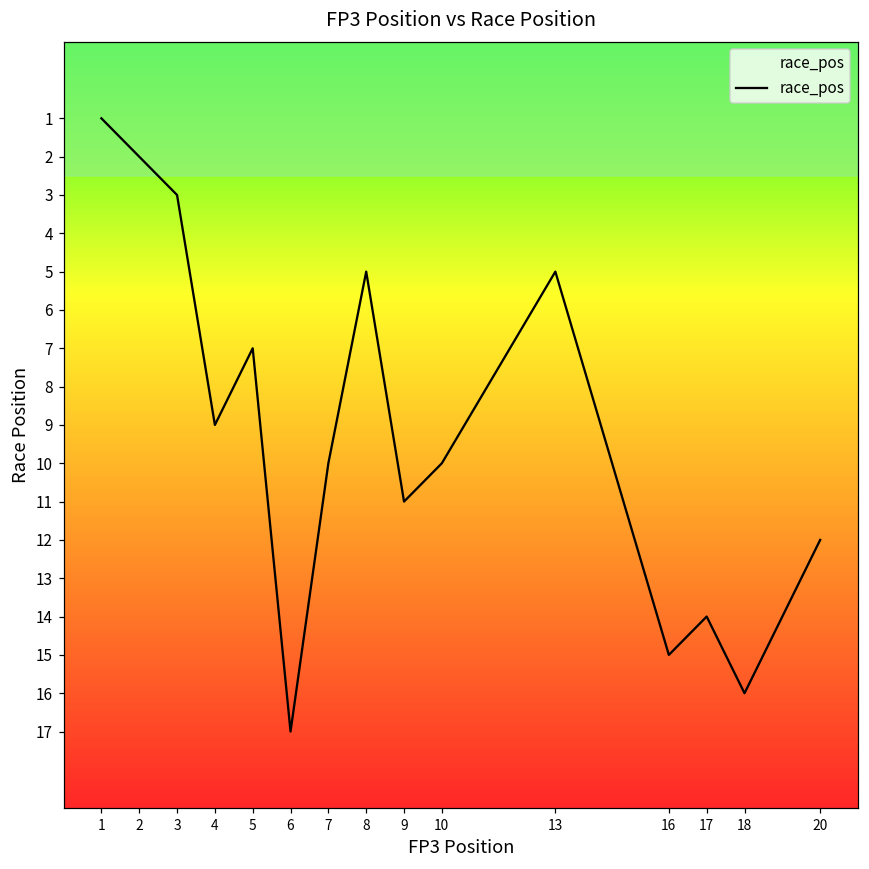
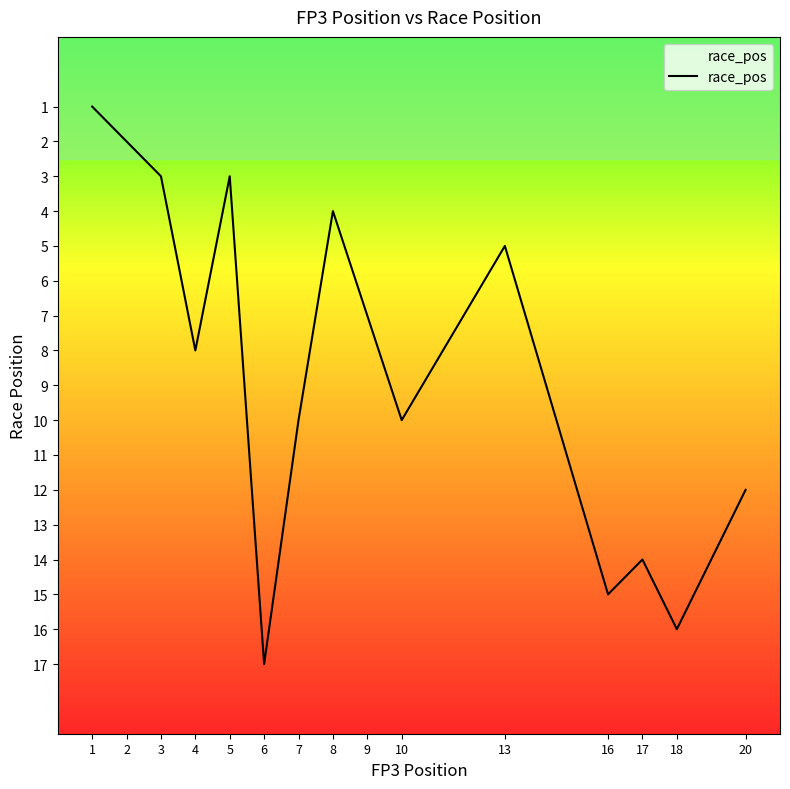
4: 9 -> 8
5: 7 -> 3
8: 5 -> 4
9: 11 -> 7
